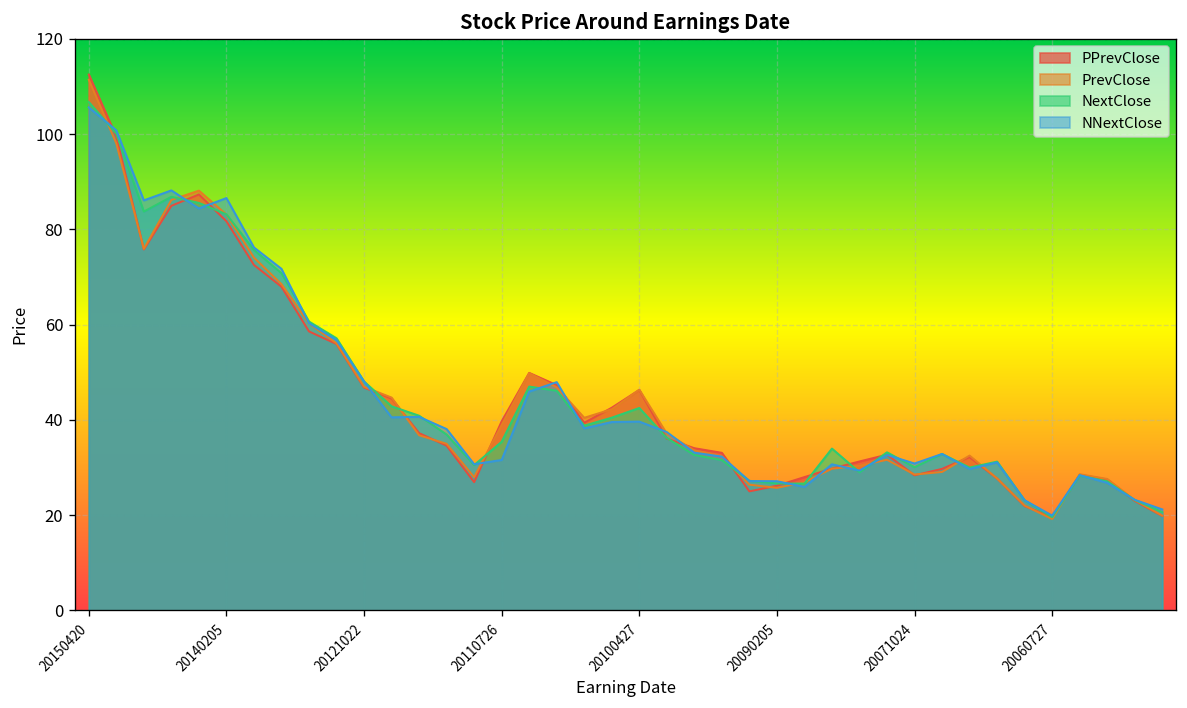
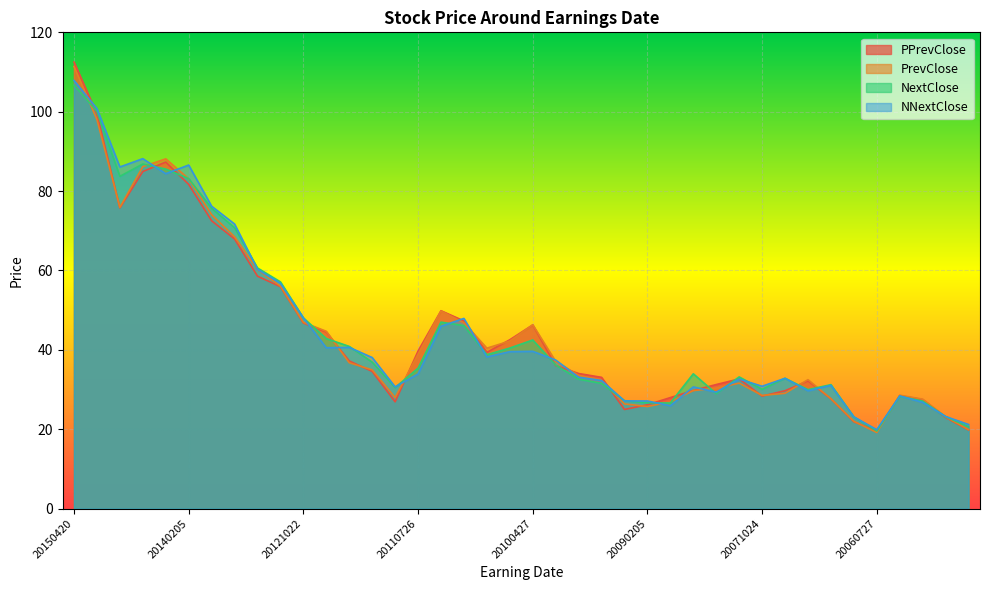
NNextClose, 20150420: 106 -> 108
NNextClose, 20110726: 32 -> 34
